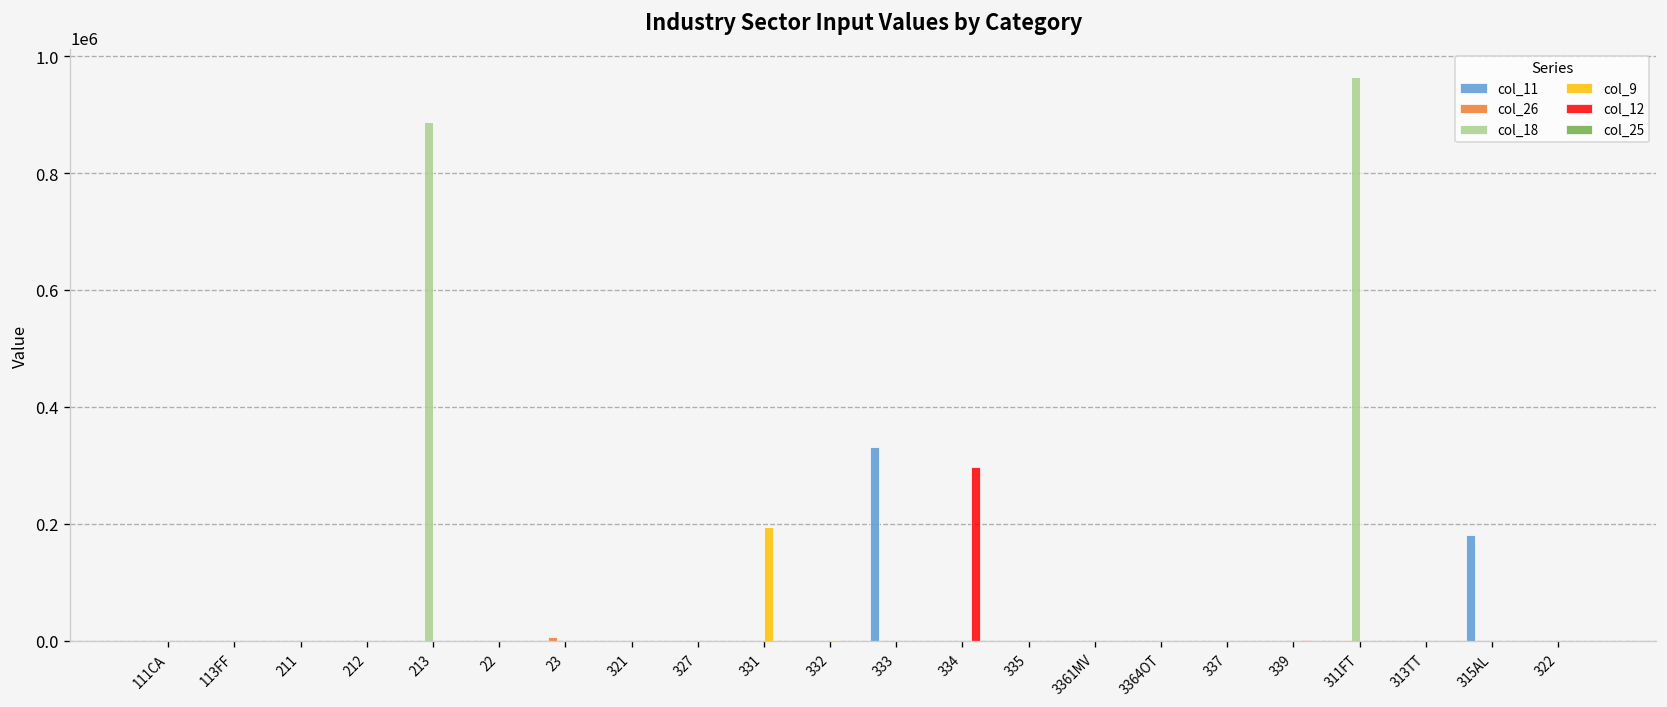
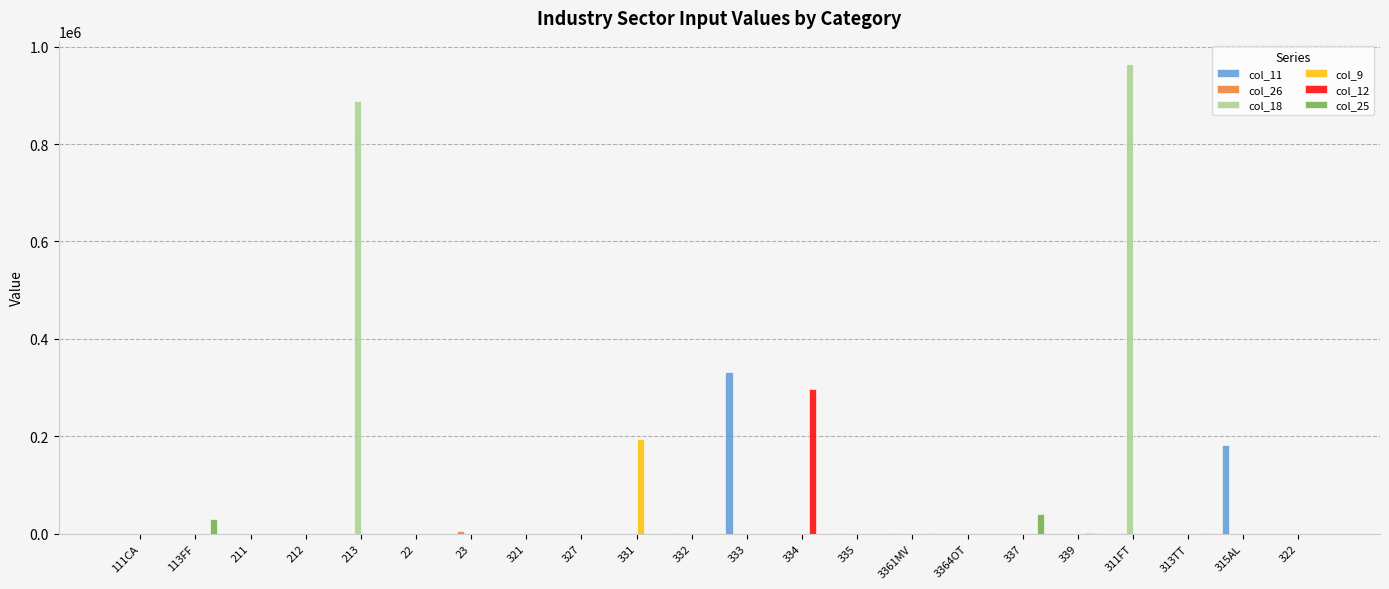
col_25, 113FF: 0 -> 30000
col_25, 337: 0 -> 40000
